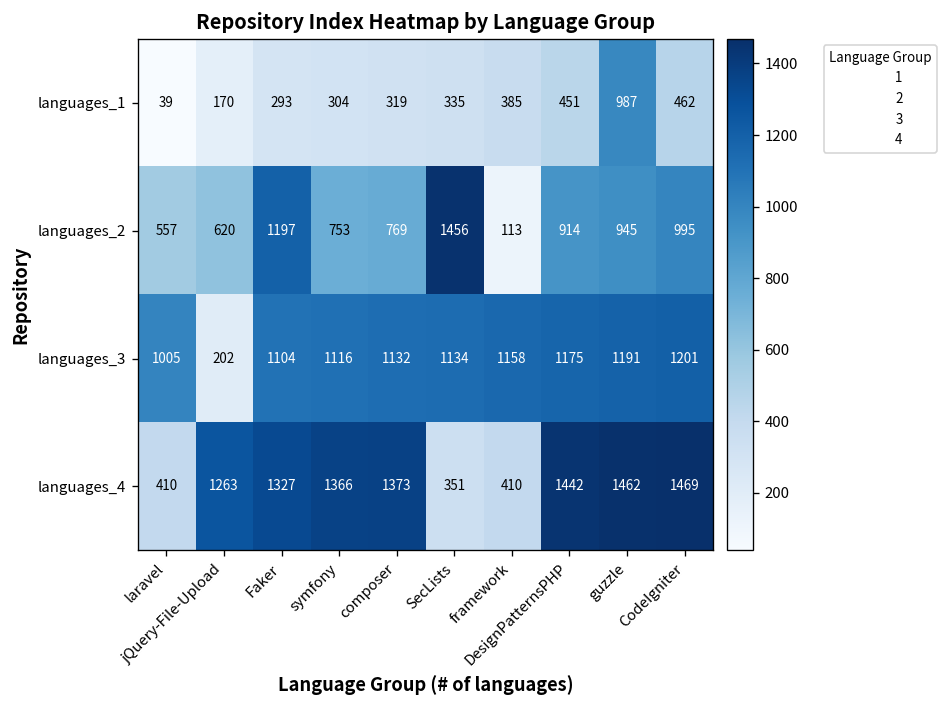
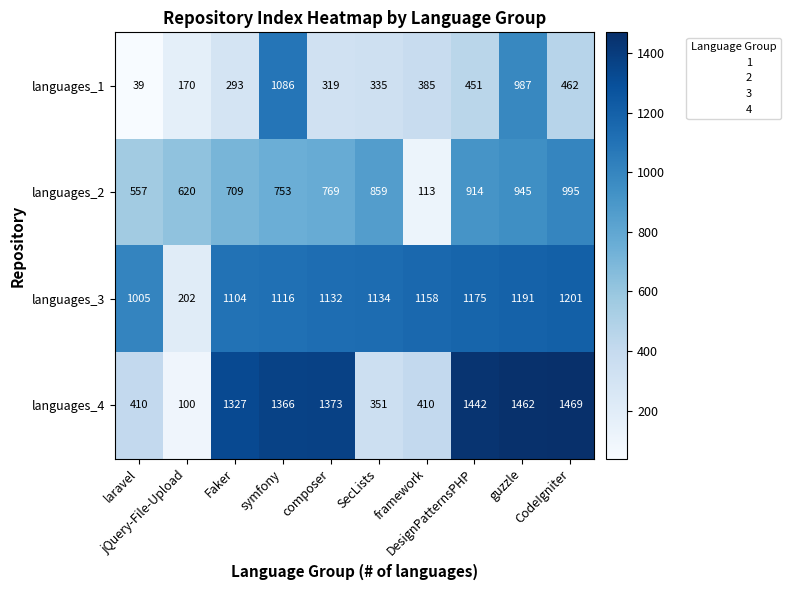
languages_1, symfony: 304 -> 1086
languages_2, Faker: 1197 -> 709
languages_2, SecLists: 1456 -> 859
languages_4, jQuery-File-Upload: 1263 -> 100
